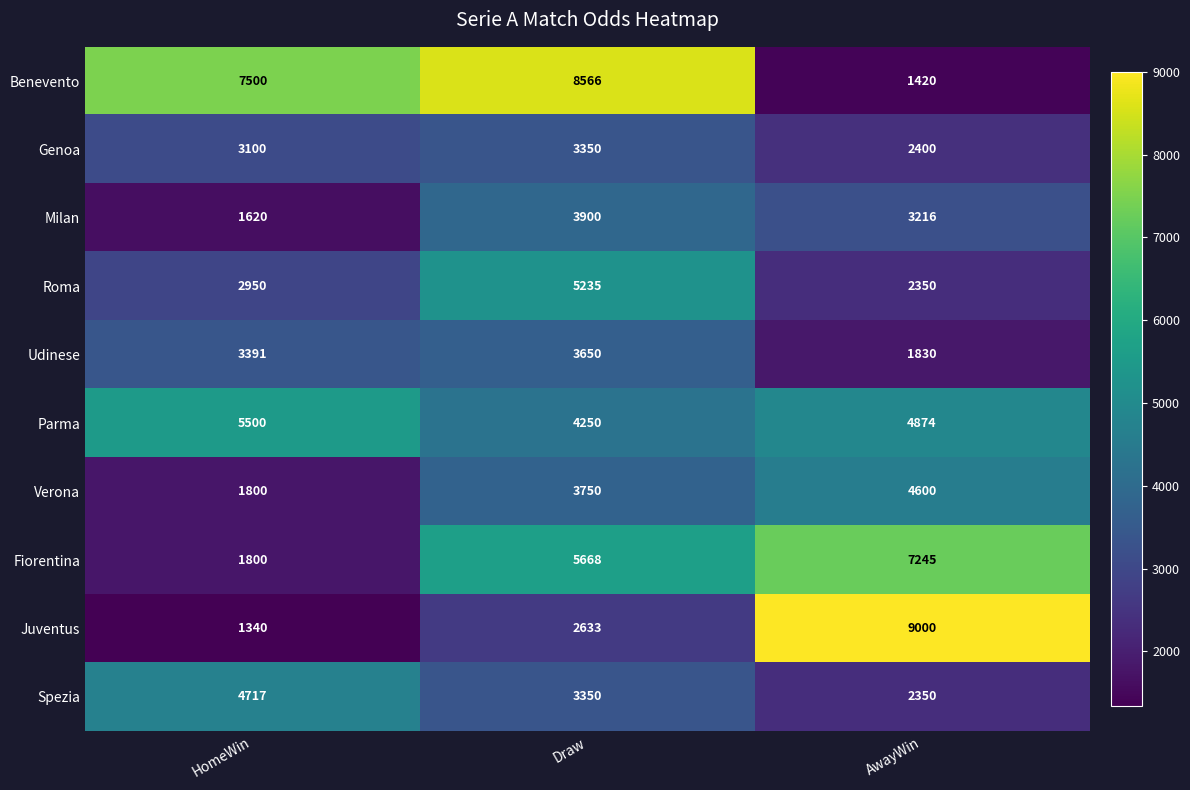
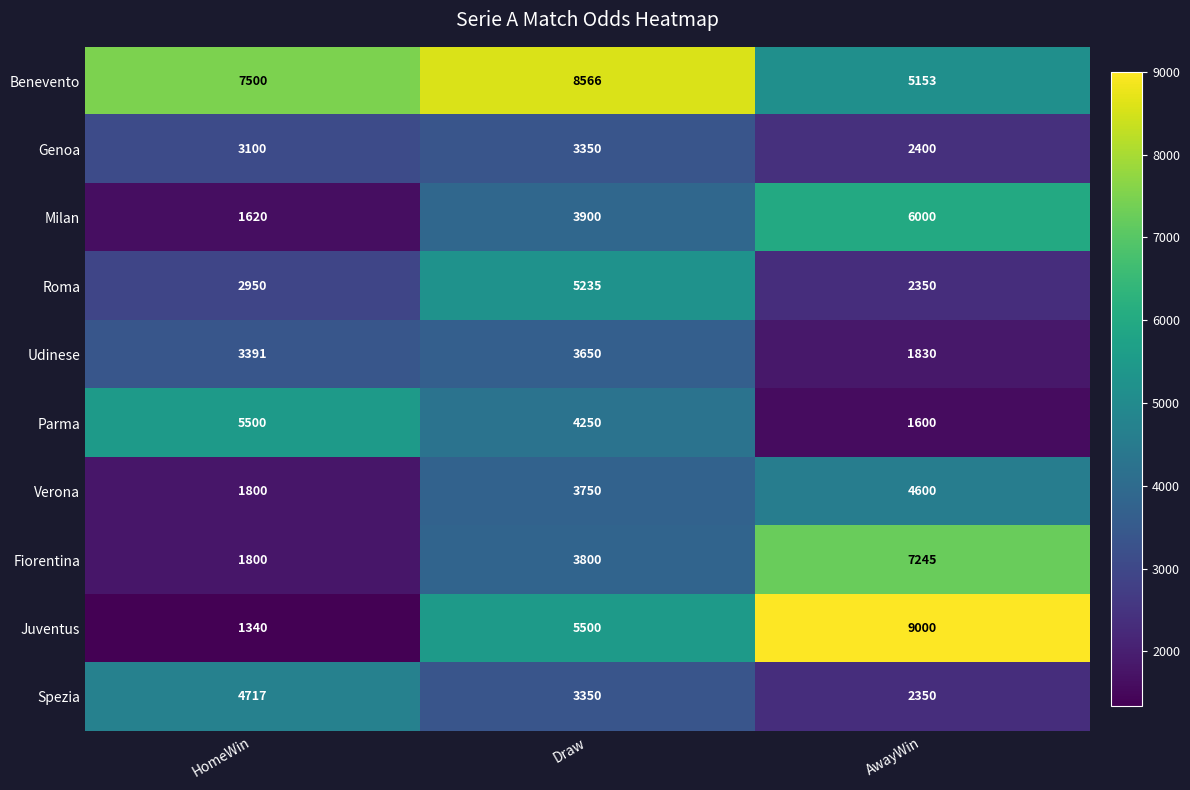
Benevento, AwayWin: 1420 -> 5153
Milan, AwayWin: 3216 -> 6000
Parma, AwayWin: 4874 -> 1600
Fiorentina, Draw: 5668 -> 3800
Juventus, Draw: 2633 -> 5500
